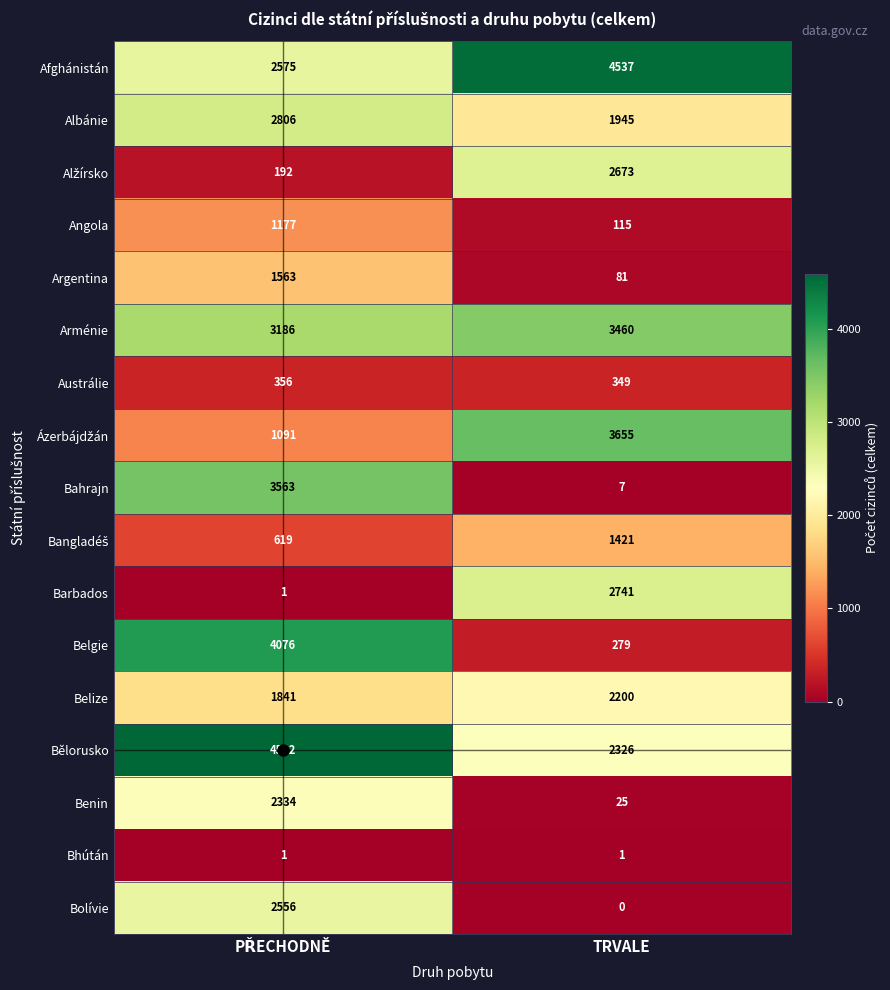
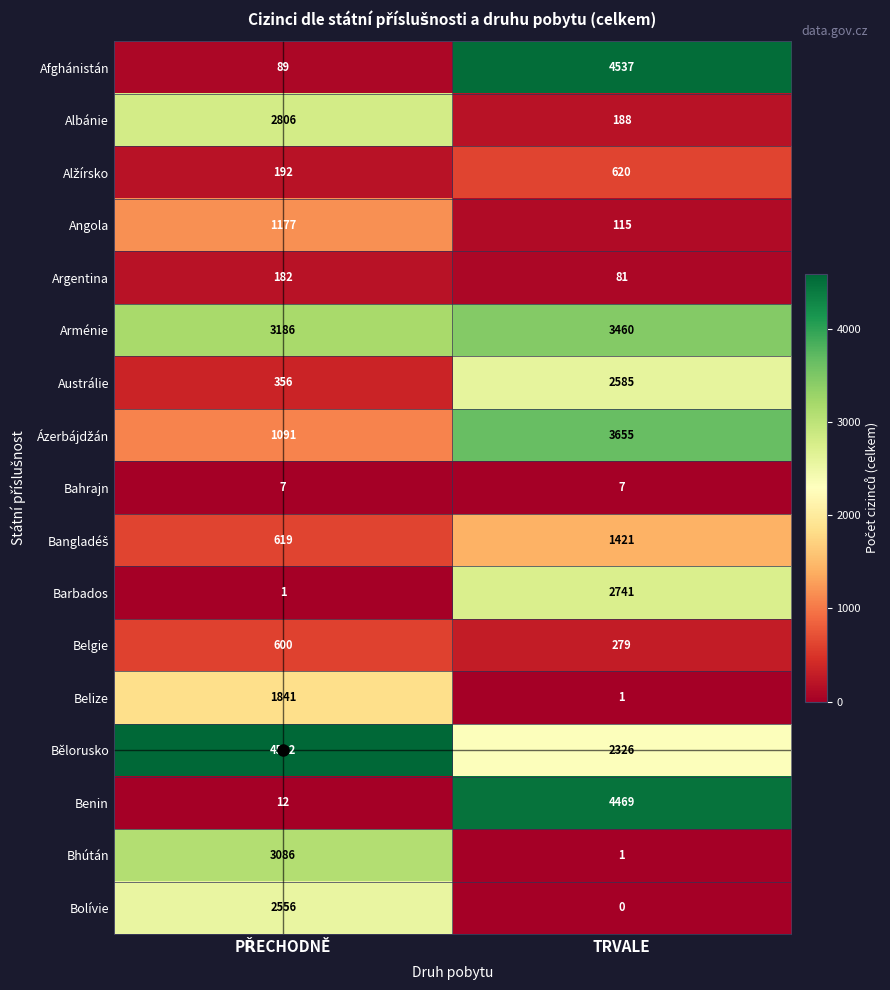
Afghánistán, PŘECHODNĚ: 2575 -> 89
Albánie, TRVALE: 1945 -> 188
Alžírsko, TRVALE: 2673 -> 620
Argentina, PŘECHODNĚ: 1563 -> 182
Austrálie, TRVALE: 349 -> 2585
Bahrajn, PŘECHODNĚ: 3563 -> 7
Belgie, PŘECHODNĚ: 4076 -> 600
Belize, TRVALE: 2200 -> 1
Benin, PŘECHODNĚ: 2334 -> 12
Benin, TRVALE: 25 -> 4469
Bhútán, PŘECHODNĚ: 1 -> 3086
